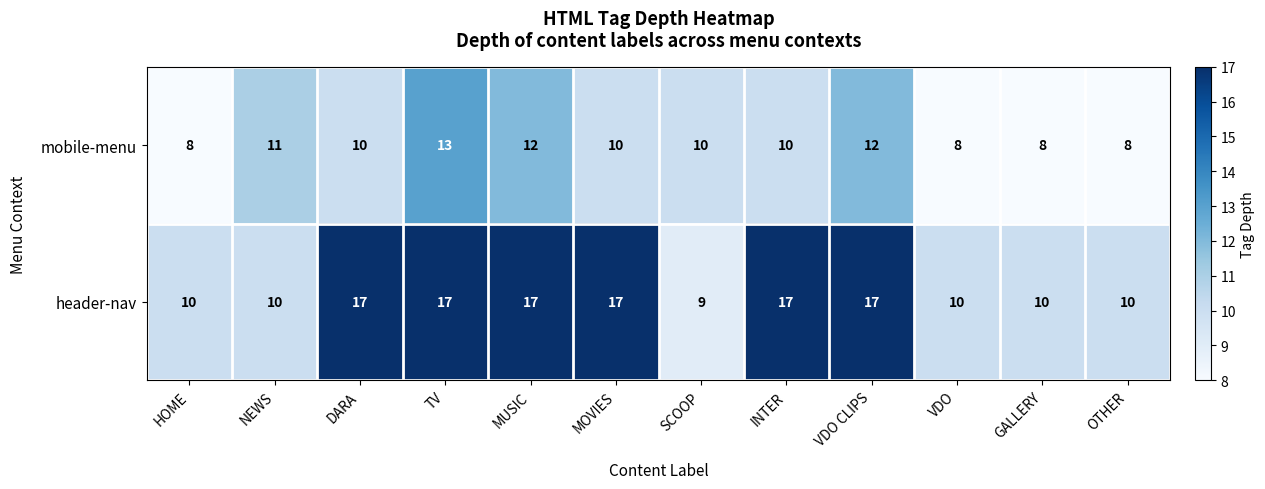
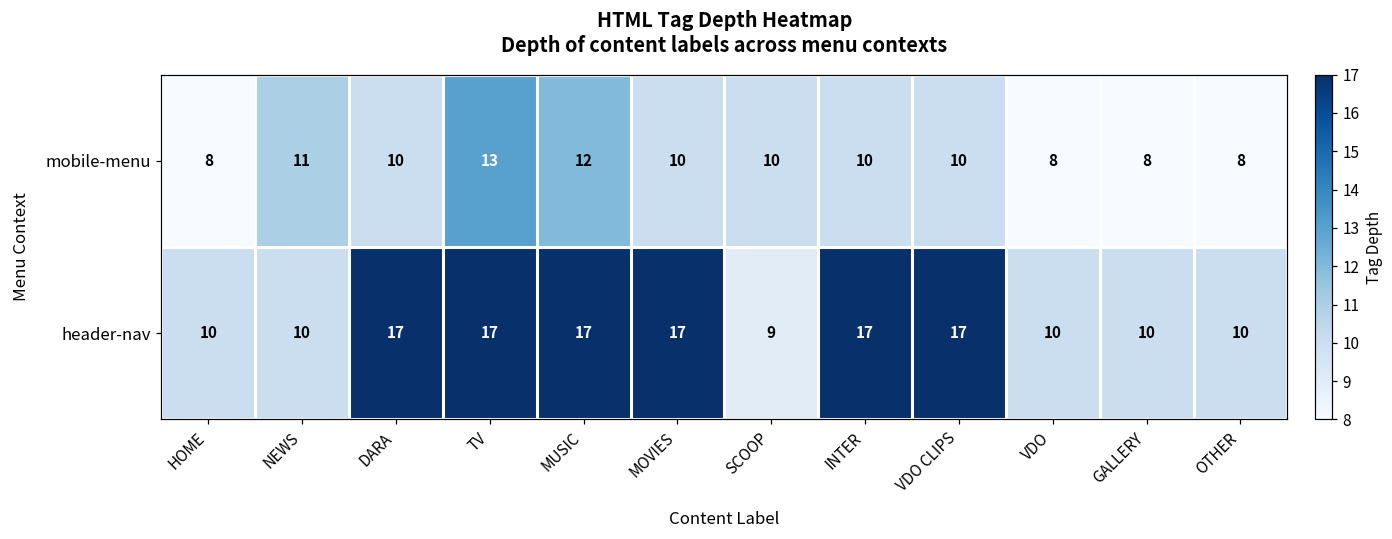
mobile-menu, VDO CLIPS: 12 -> 10
